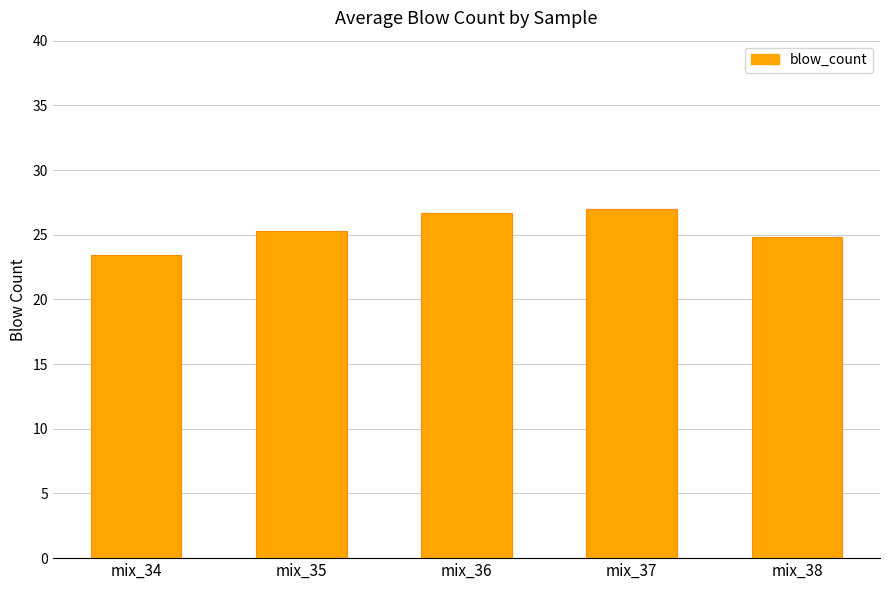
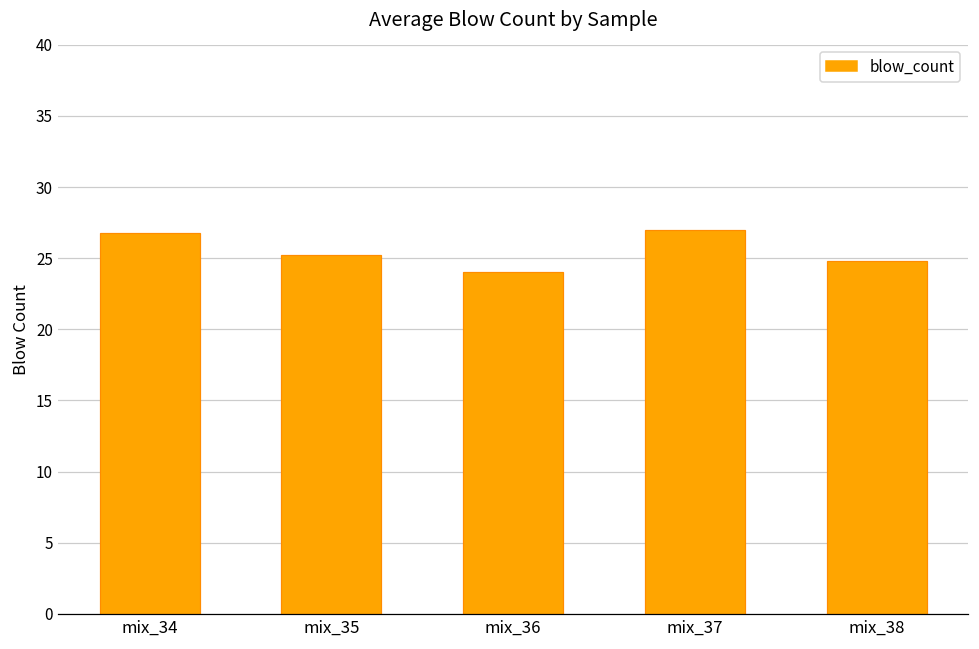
mix_34: 23.5 -> 26.8
mix_36: 26.7 -> 24.0
